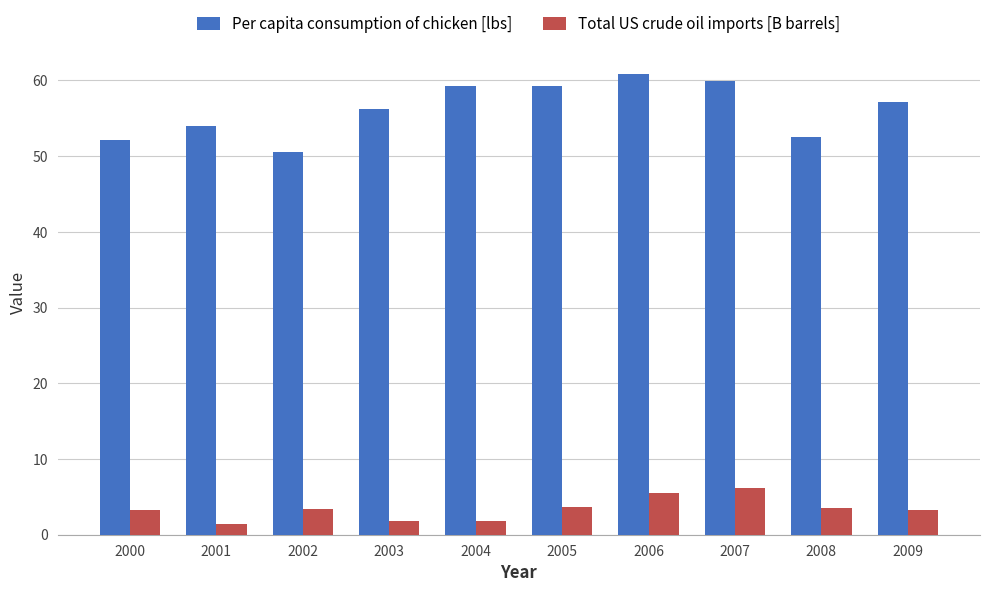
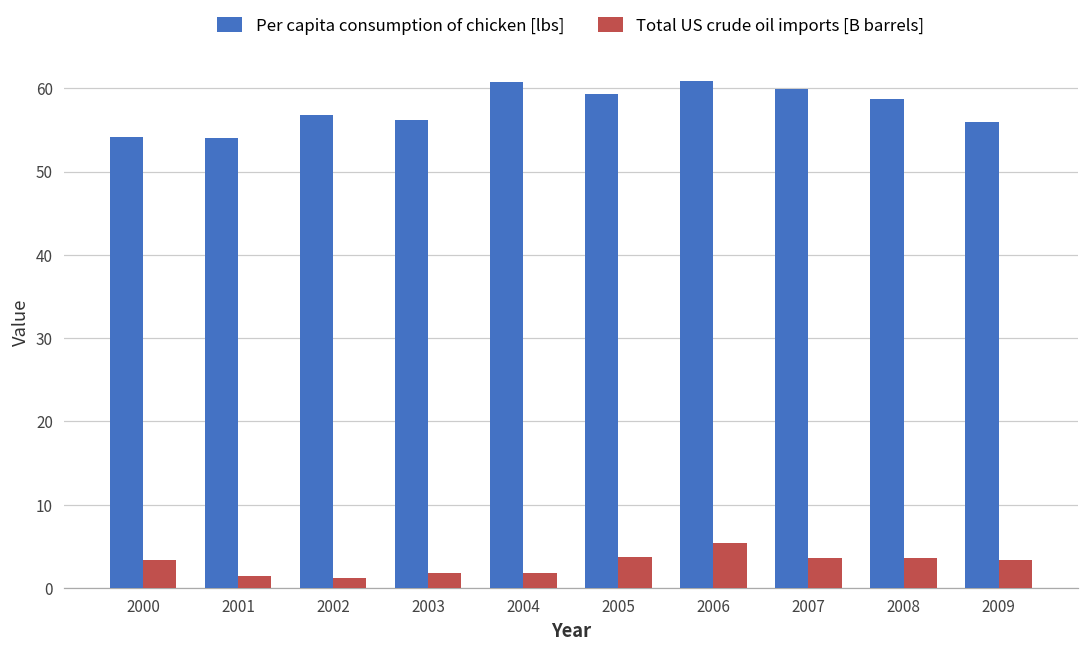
Per capita consumption of chicken [lbs], 2000: 52 -> 54
Per capita consumption of chicken [lbs], 2002: 51 -> 57
Total US crude oil imports [B barrels], 2002: 3 -> 1
Per capita consumption of chicken [lbs], 2004: 59 -> 61
Total US crude oil imports [B barrels], 2007: 6 -> 4
Per capita consumption of chicken [lbs], 2008: 53 -> 59
Per capita consumption of chicken [lbs], 2009: 57 -> 56
